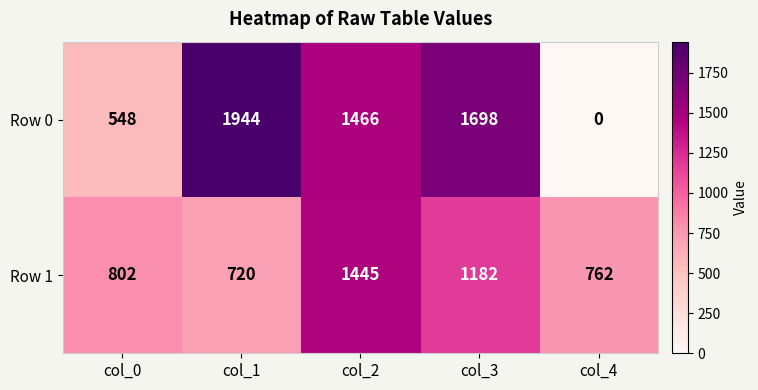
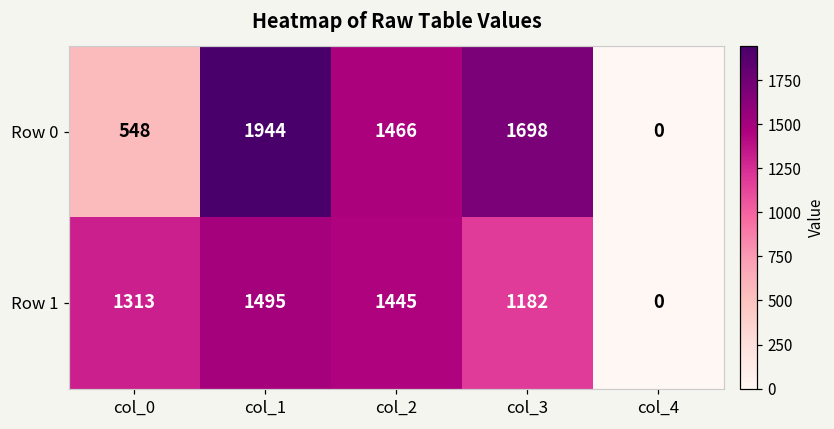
Row 1, col_0: 802 -> 1313
Row 1, col_1: 720 -> 1495
Row 1, col_4: 762 -> 0
